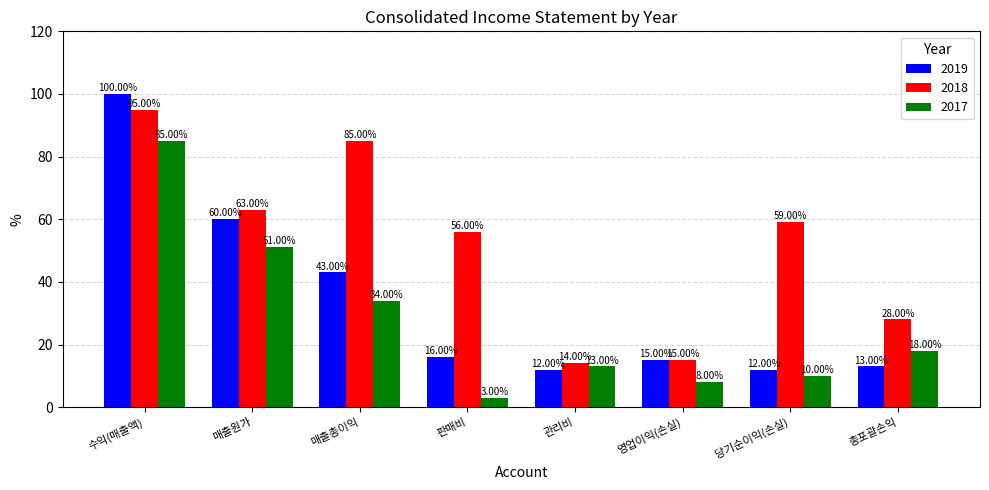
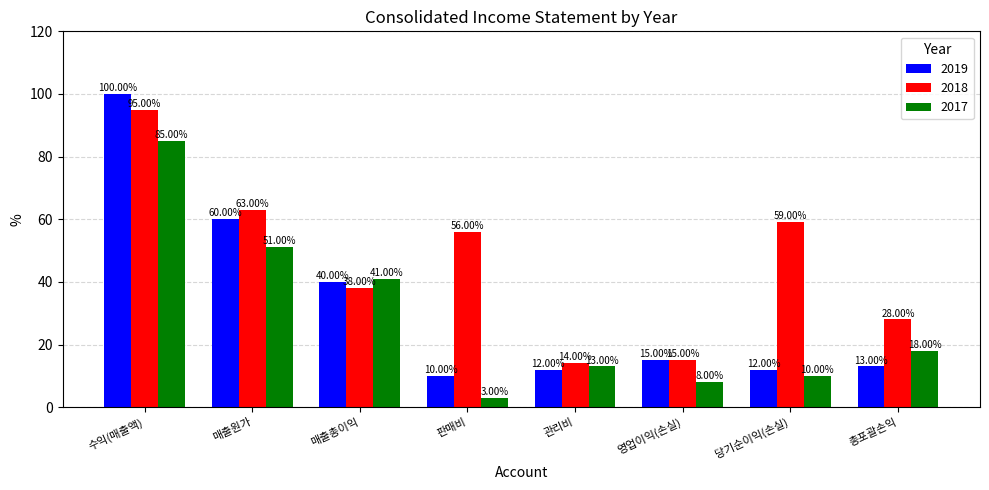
2019, 매출총이익: 43.00% -> 40.00%
2018, 매출총이익: 85.00% -> 38.00%
2017, 매출총이익: 34.00% -> 41.00%
2019, 판매비: 16.00% -> 10.00%
